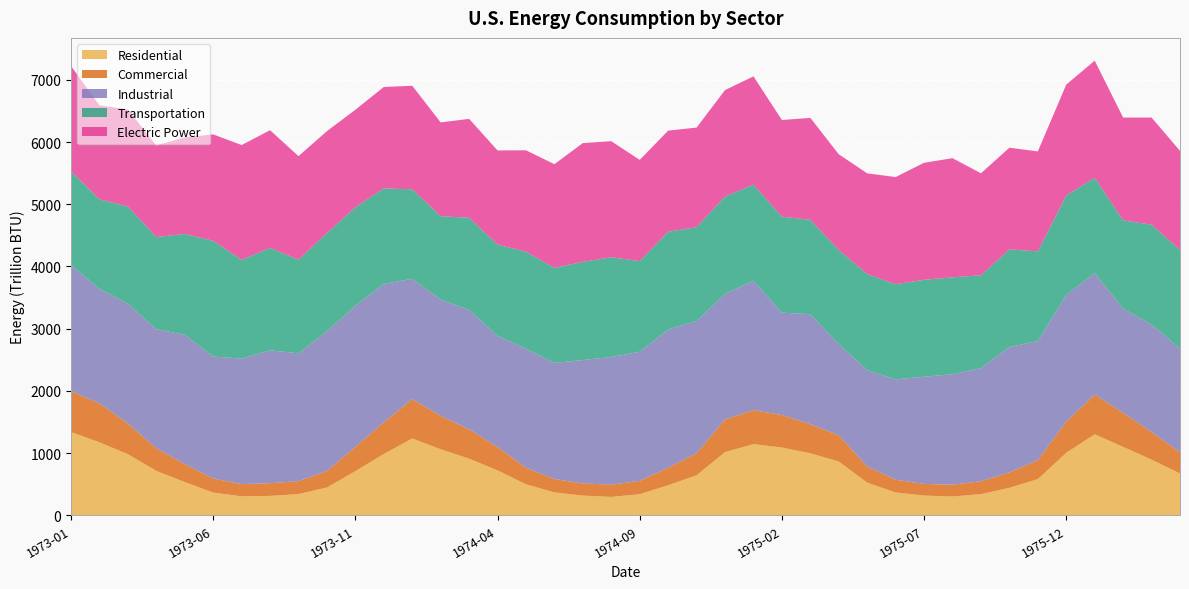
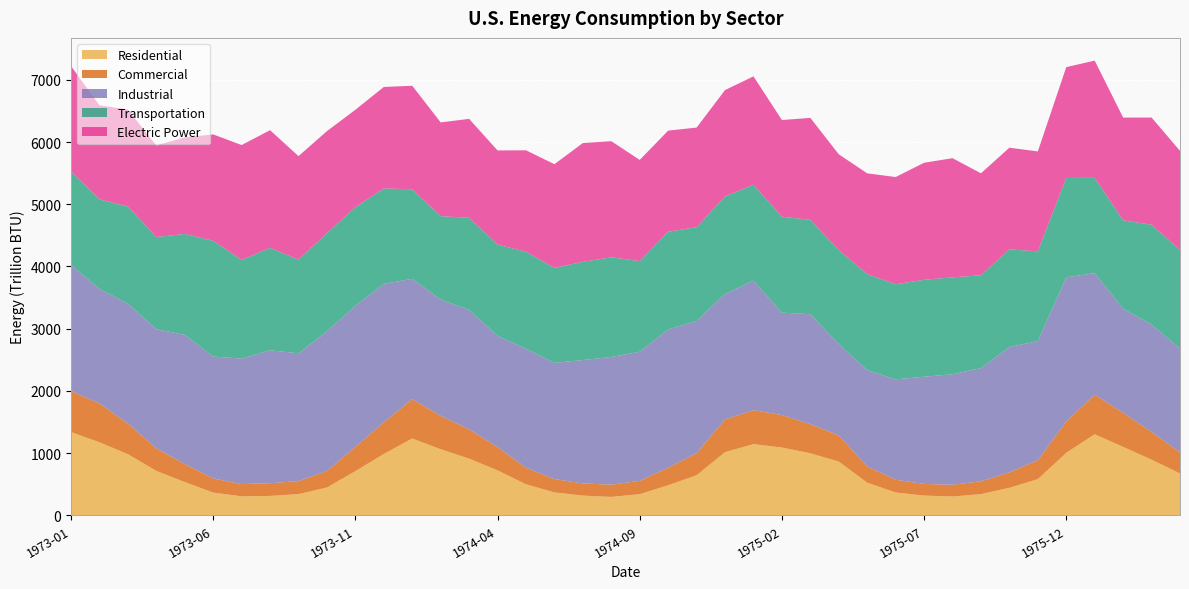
Industrial, 1975-12: 2000 -> 2300
